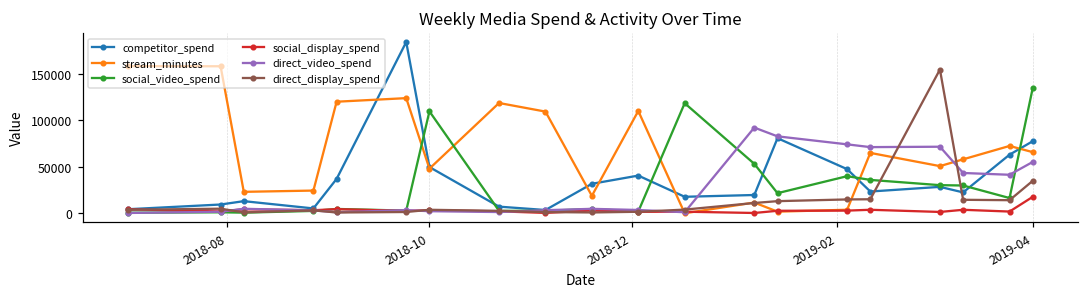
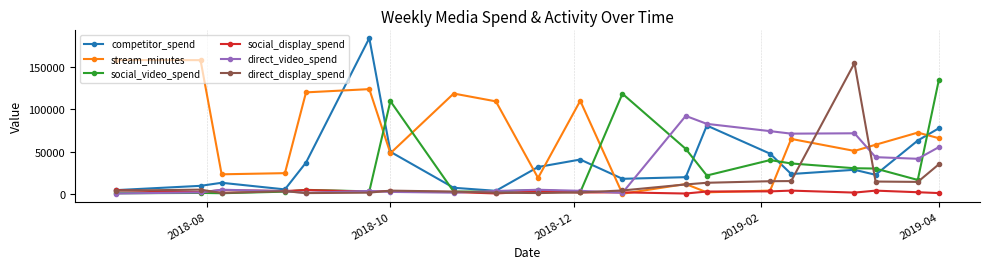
social_display_spend, 2019-04: 20000 -> 0
